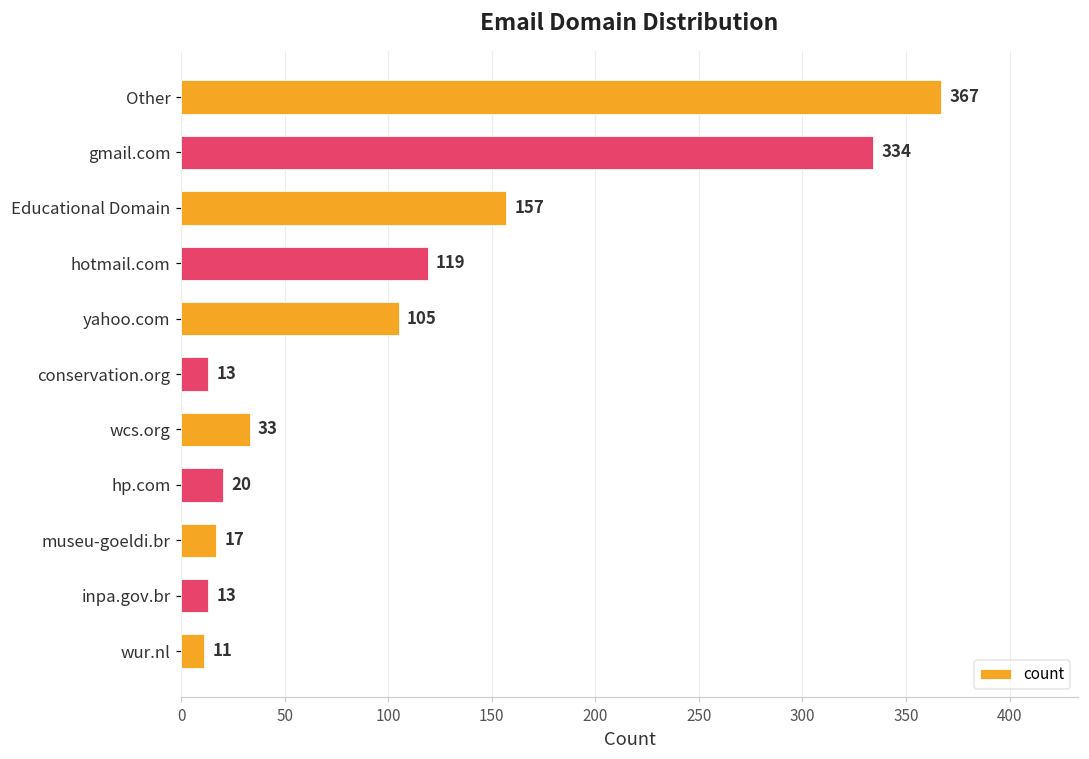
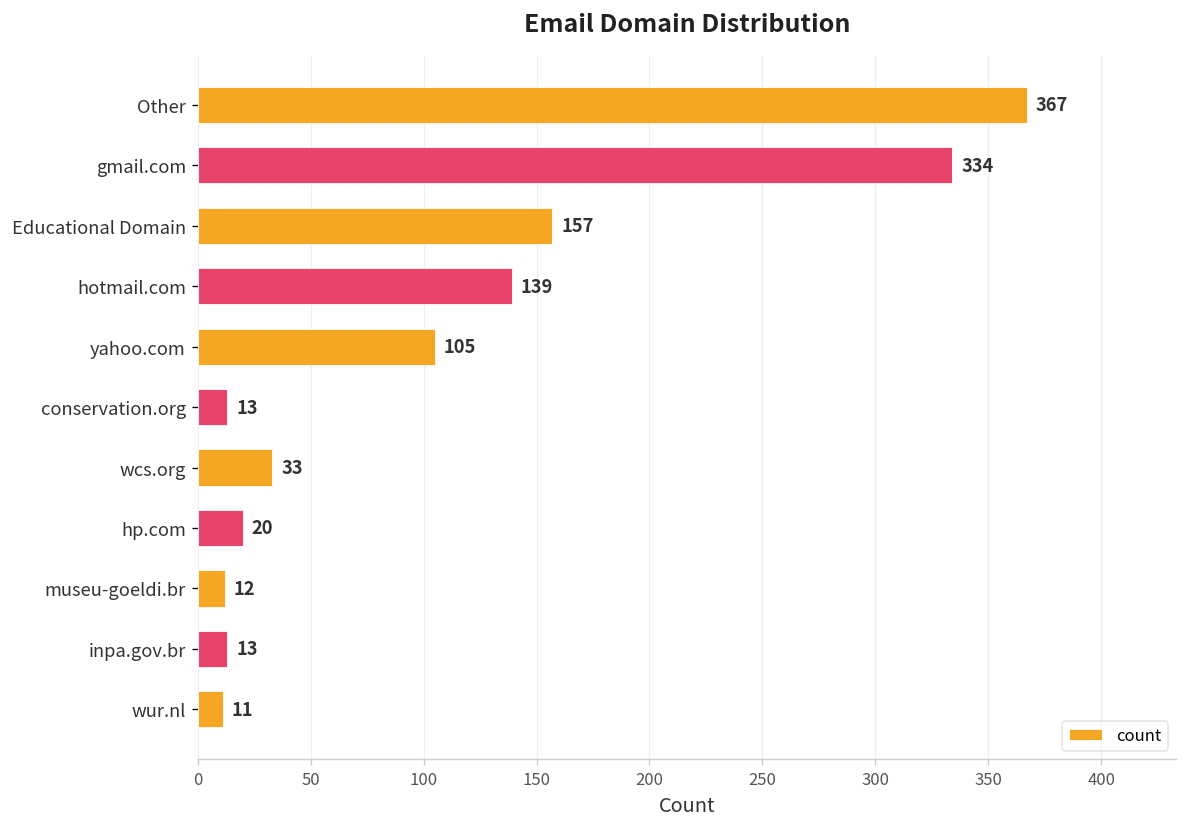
hotmail.com: 119 -> 139
museu-goeldi.br: 17 -> 12
